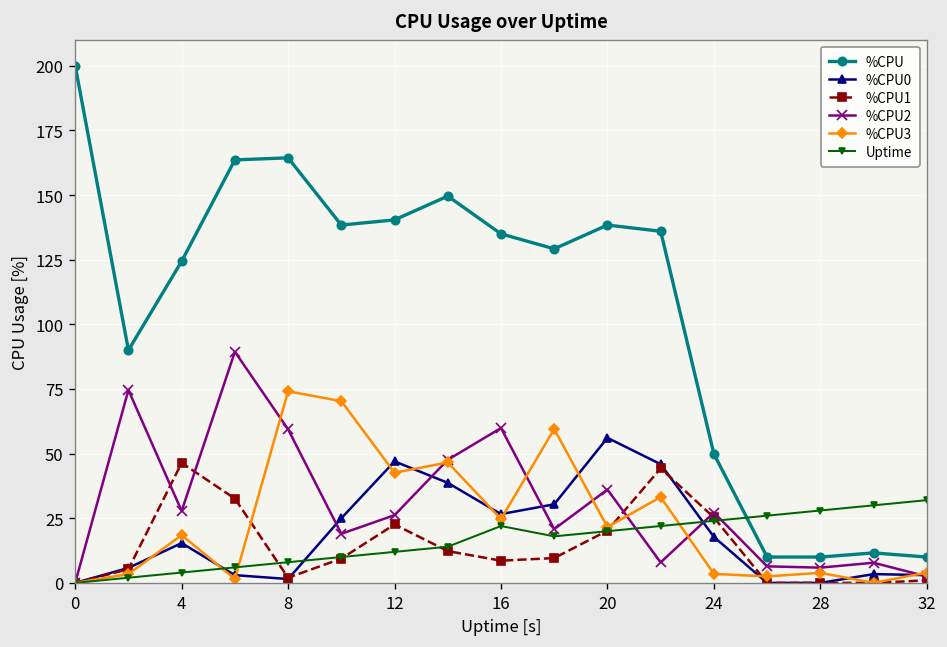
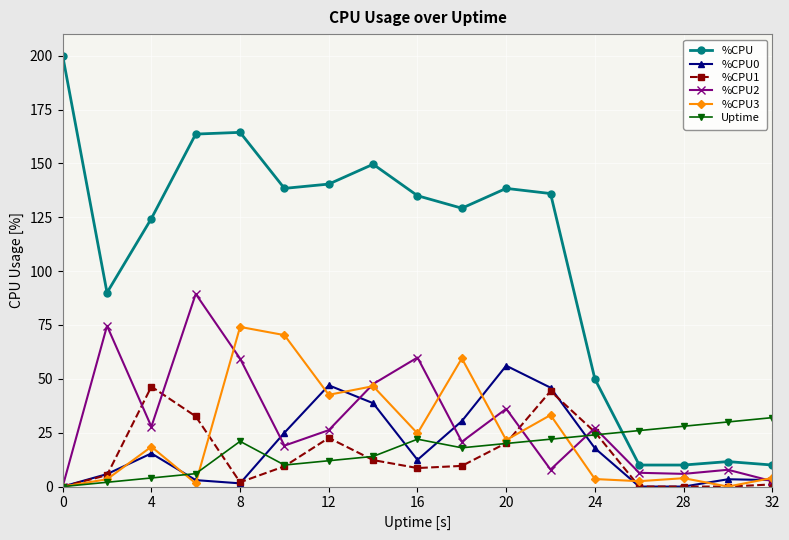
Uptime, 8: 8 -> 21
%CPU0, 16: 27 -> 12
